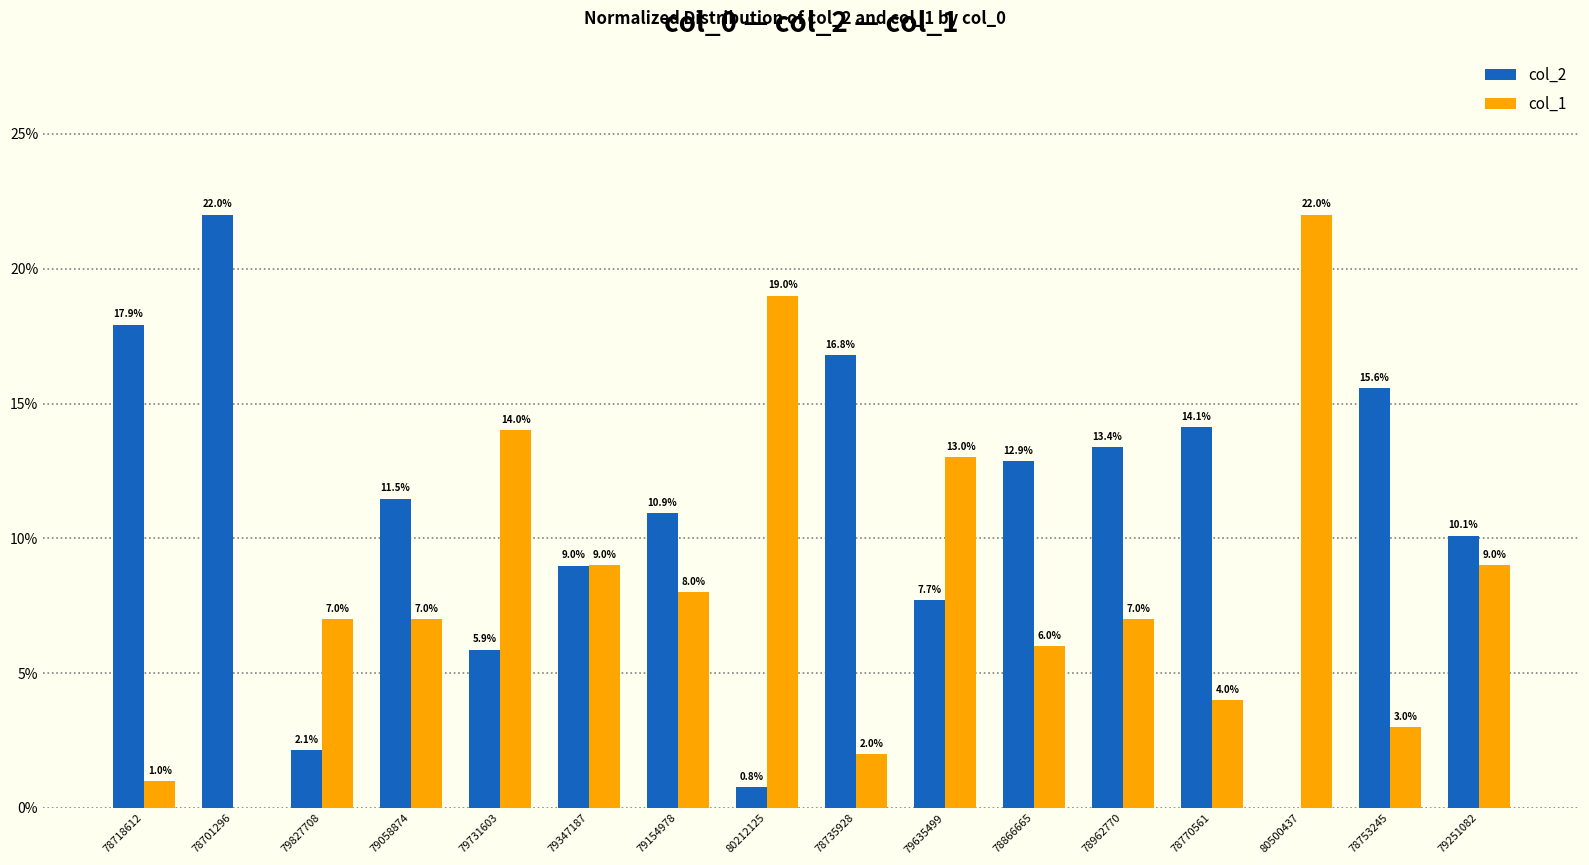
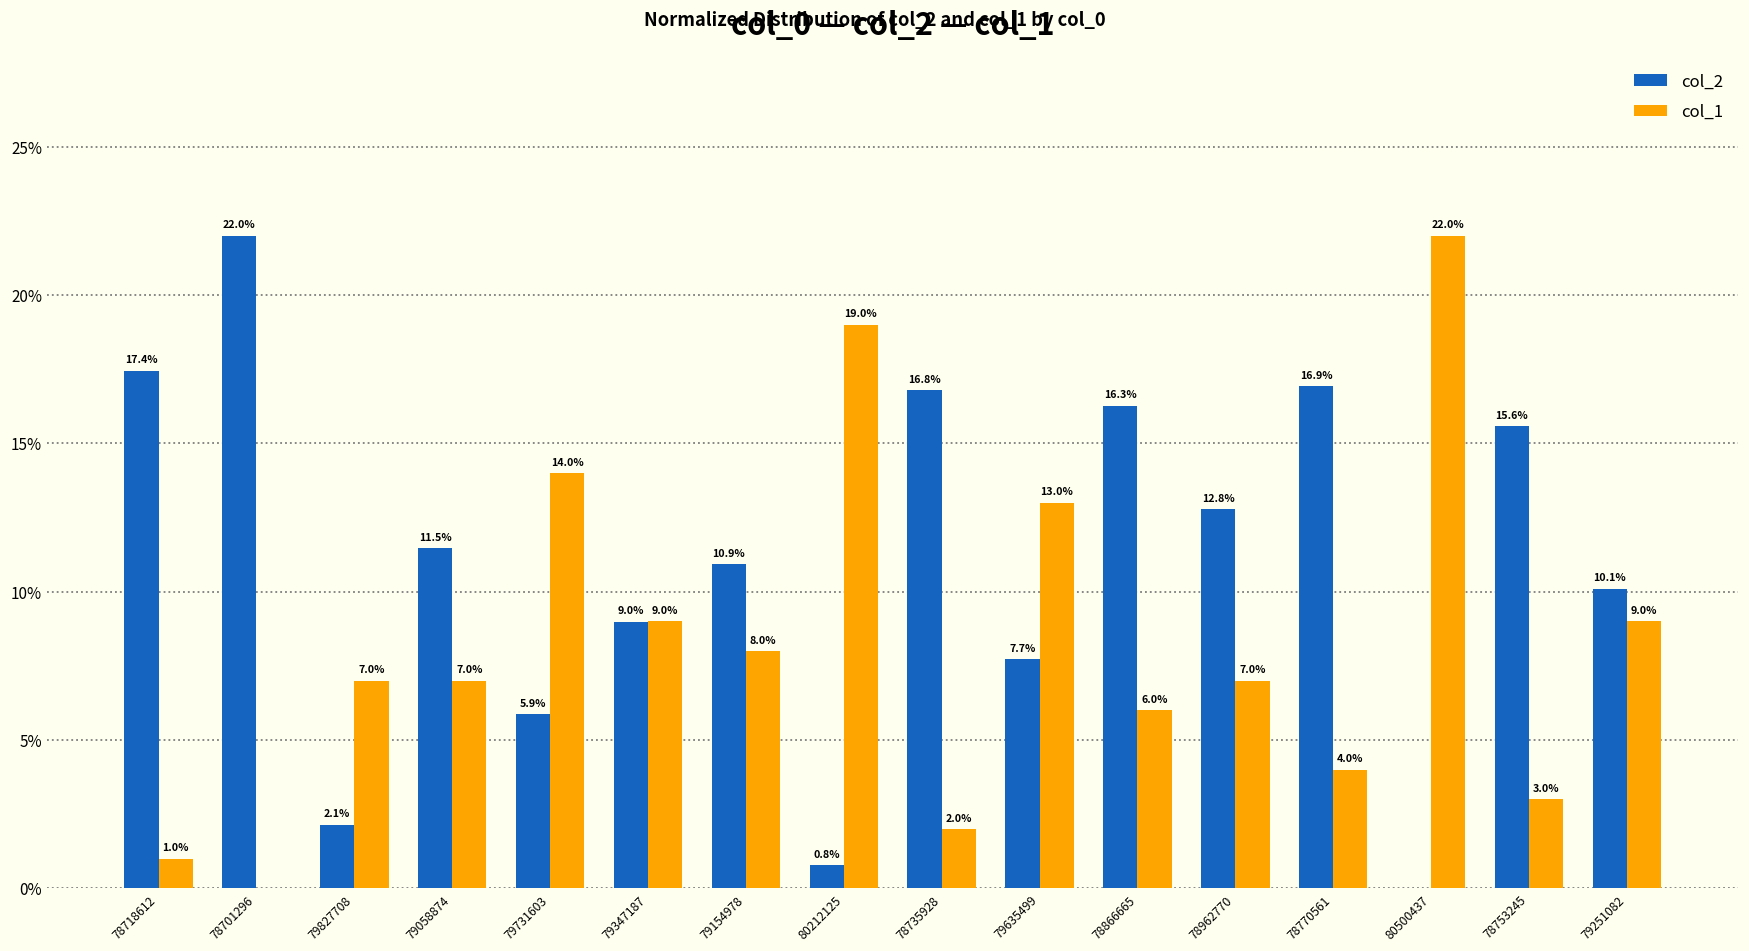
col_2, 78718612: 17.9% -> 17.4%
col_2, 78866665: 12.9% -> 16.3%
col_2, 78962770: 13.4% -> 12.8%
col_2, 78770561: 14.1% -> 16.9%
